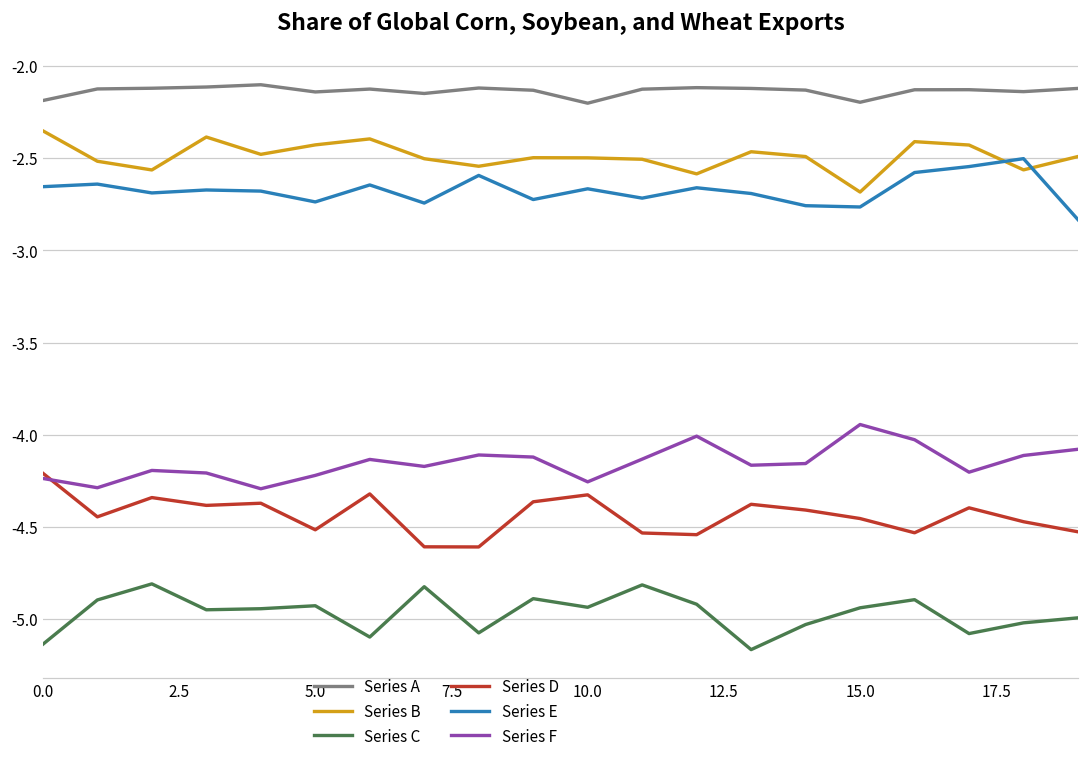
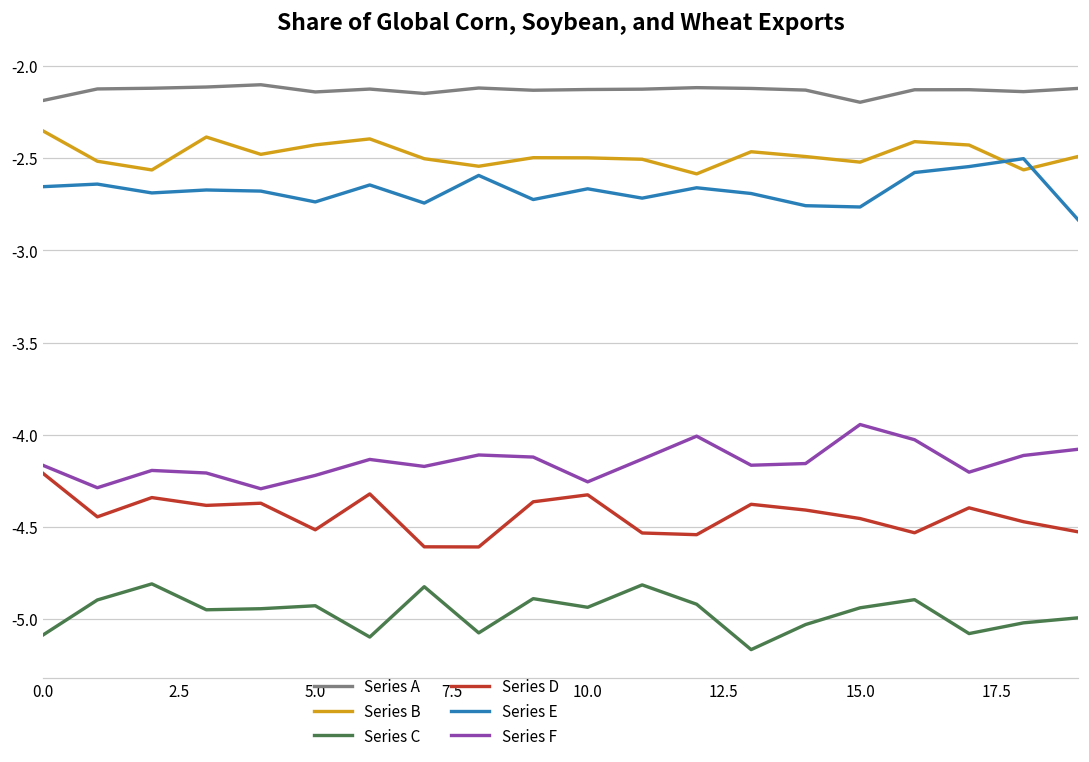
Series C, 0.0: -5.14 -> -5.09
Series F, 0.0: -4.24 -> -4.17
Series A, 10.0: -2.20 -> -2.13
Series B, 15.0: -2.68 -> -2.52
